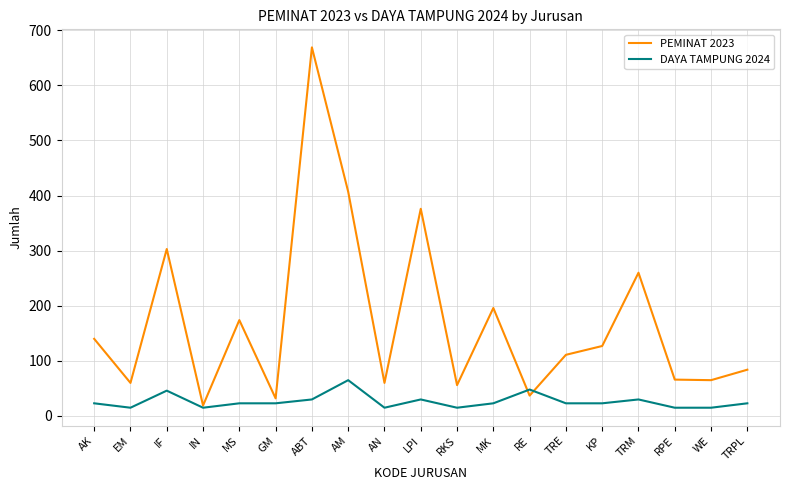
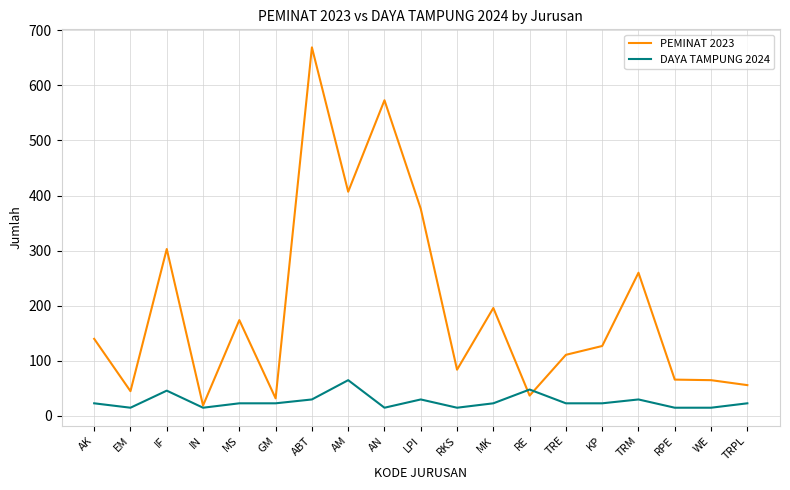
PEMINAT 2023, EM: 60 -> 50
PEMINAT 2023, AN: 60 -> 570
PEMINAT 2023, RKS: 60 -> 80
PEMINAT 2023, TRPL: 80 -> 60
